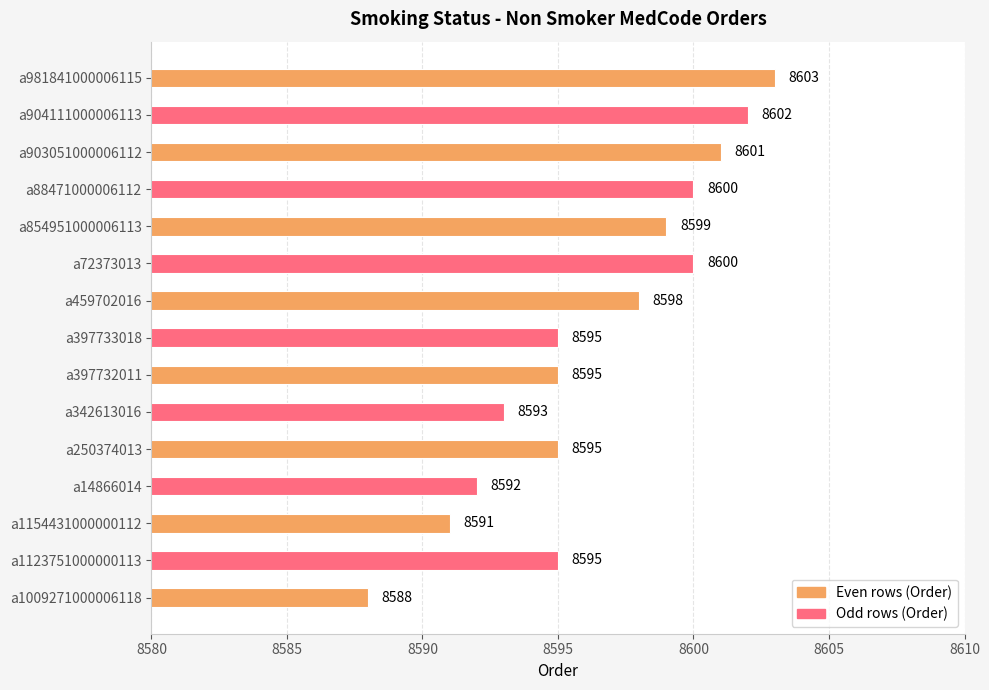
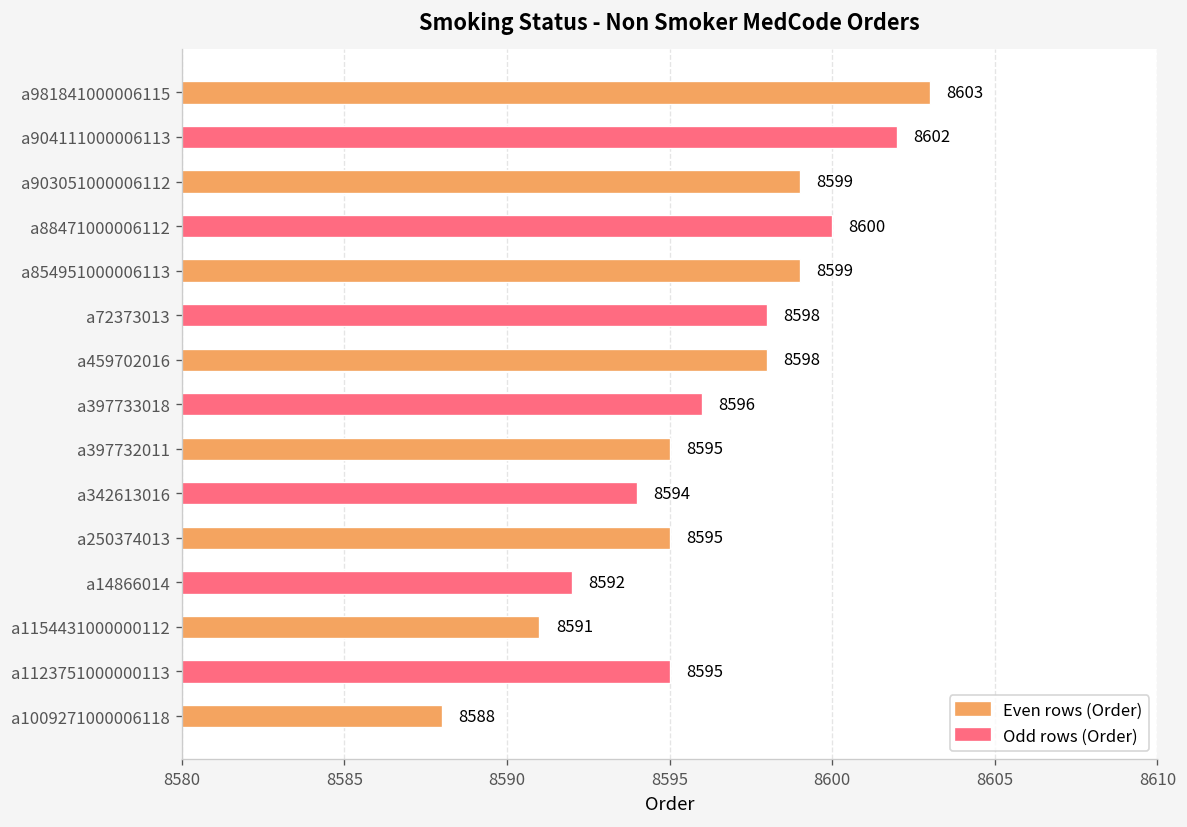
a903051000006112: 8601 -> 8599
a72373013: 8600 -> 8598
a397733018: 8595 -> 8596
a342613016: 8593 -> 8594
